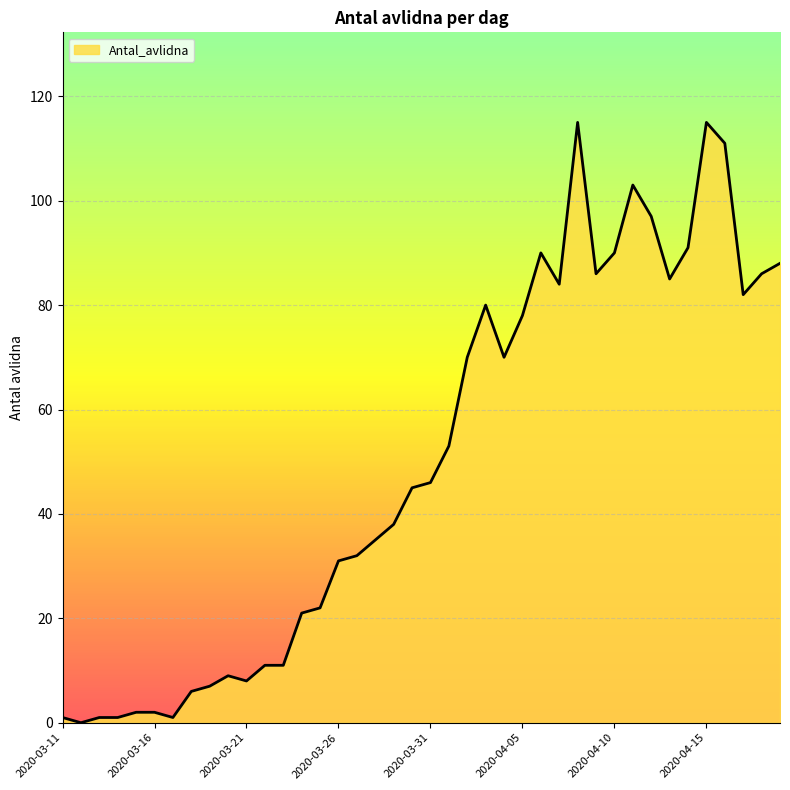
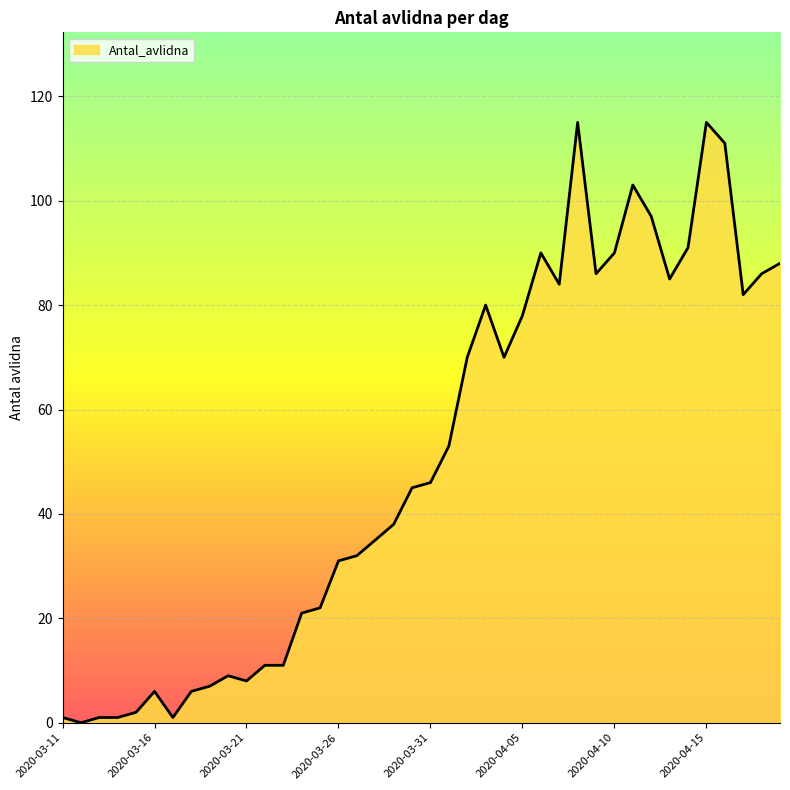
2020-03-16: 2 -> 6
